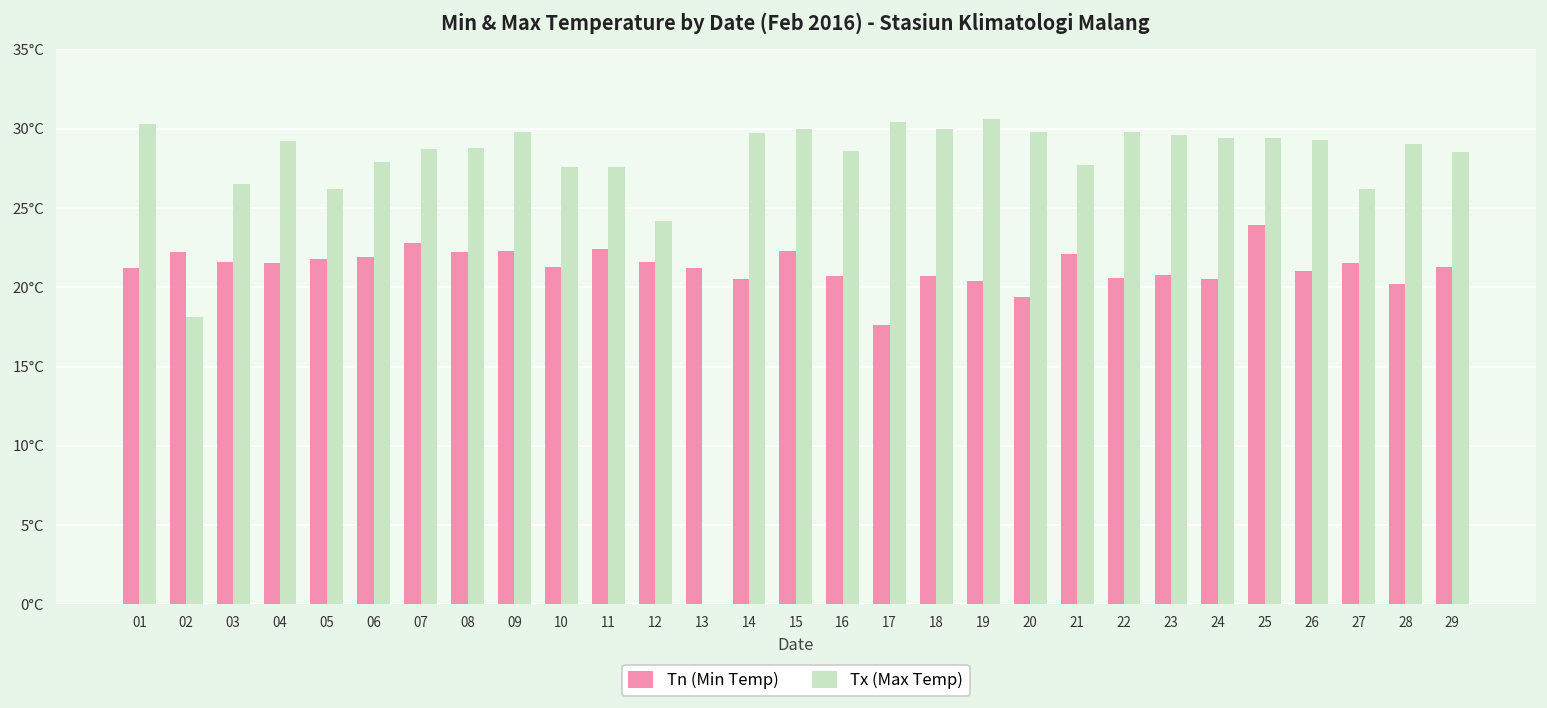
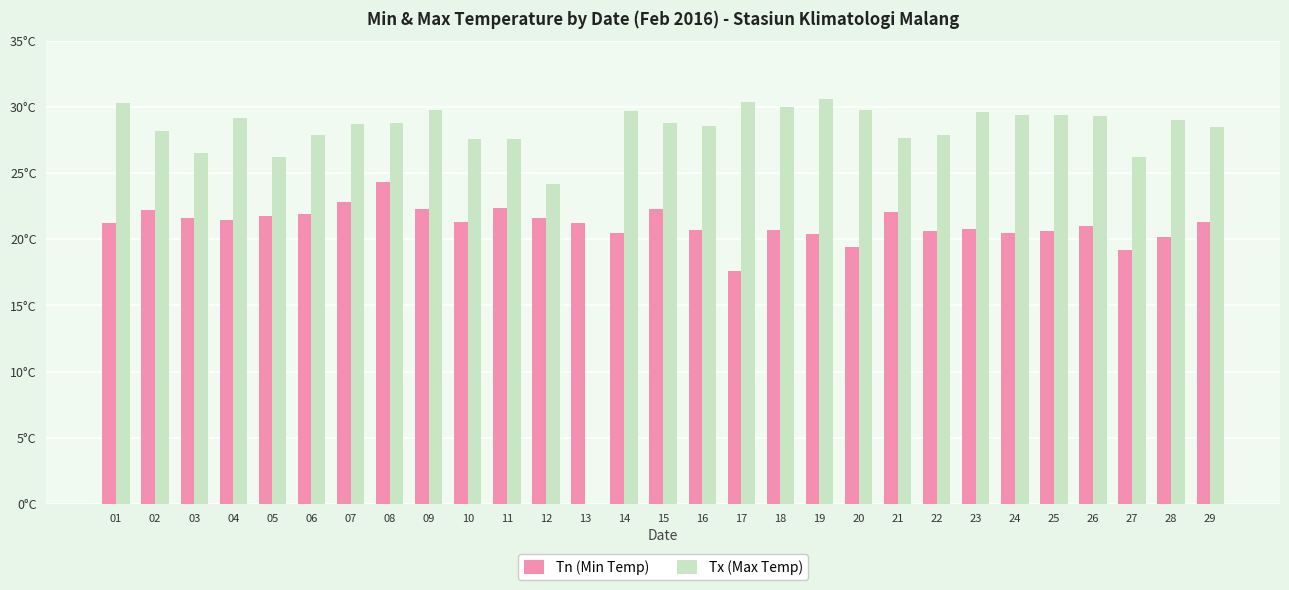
Tx (Max Temp), 02: 18.1°C -> 28.2°C
Tn (Min Temp), 08: 22.2°C -> 24.3°C
Tx (Max Temp), 15: 30.0°C -> 28.8°C
Tx (Max Temp), 22: 29.8°C -> 27.9°C
Tn (Min Temp), 25: 23.9°C -> 20.6°C
Tn (Min Temp), 27: 21.5°C -> 19.2°C
